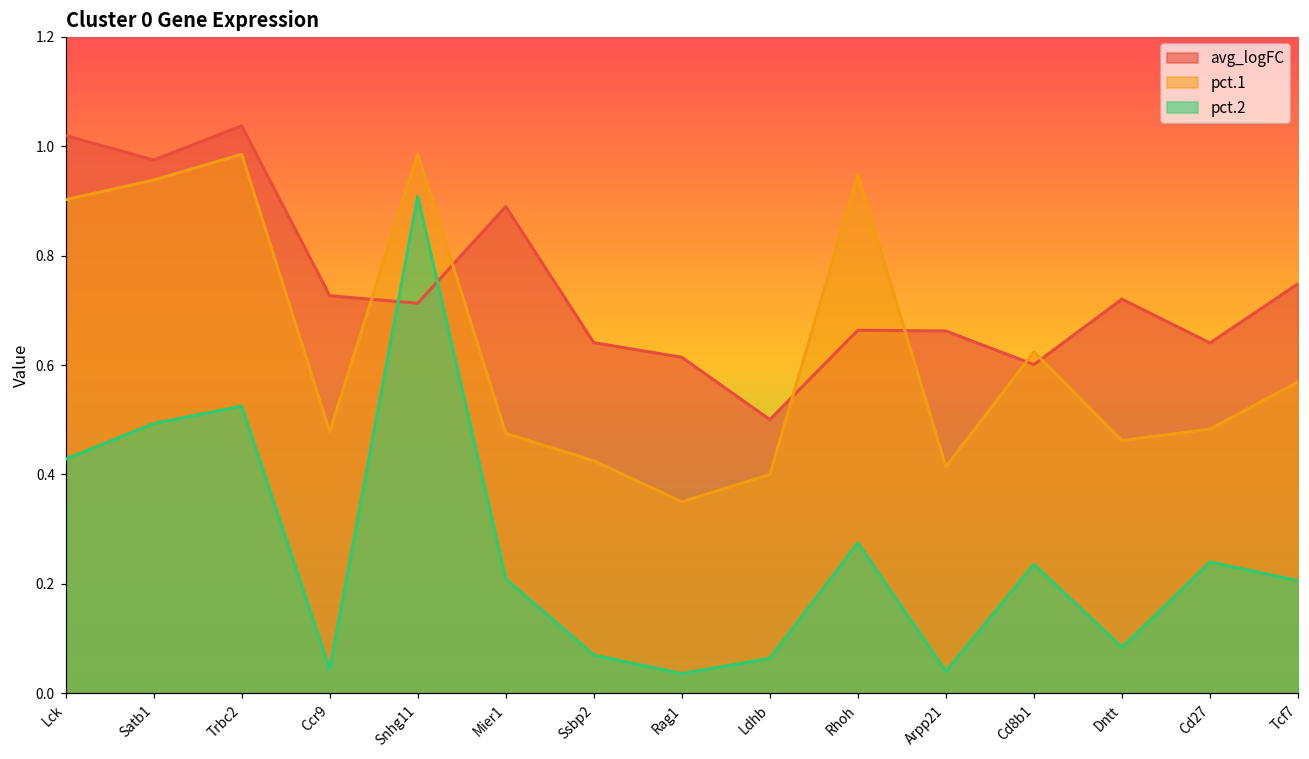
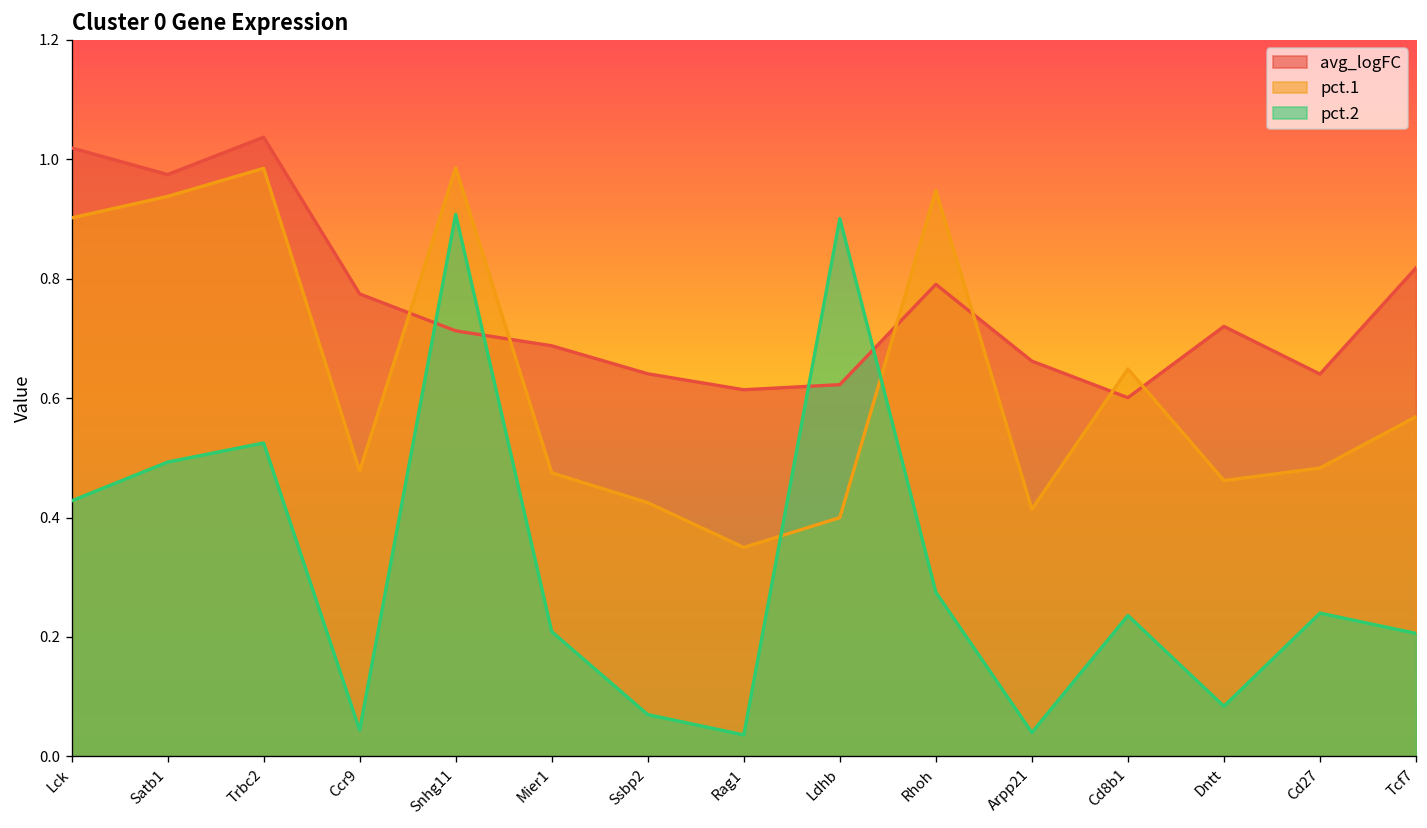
avg_logFC, Ccr9: 0.73 -> 0.77
avg_logFC, Mier1: 0.89 -> 0.69
avg_logFC, Ldhb: 0.50 -> 0.62
pct.2, Ldhb: 0.06 -> 0.90
avg_logFC, Rhoh: 0.66 -> 0.79
pct.1, Cd8b1: 0.62 -> 0.65
avg_logFC, Tcf7: 0.75 -> 0.82
